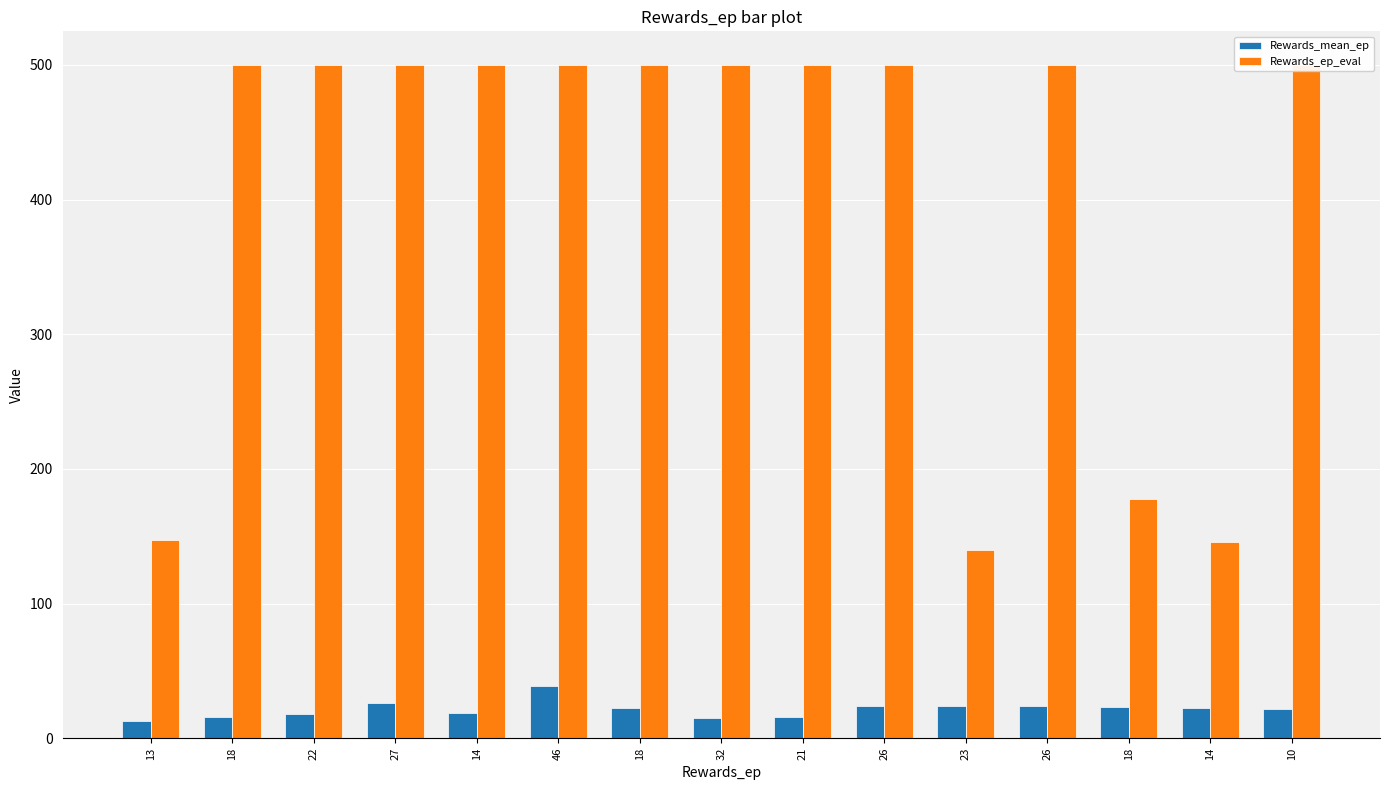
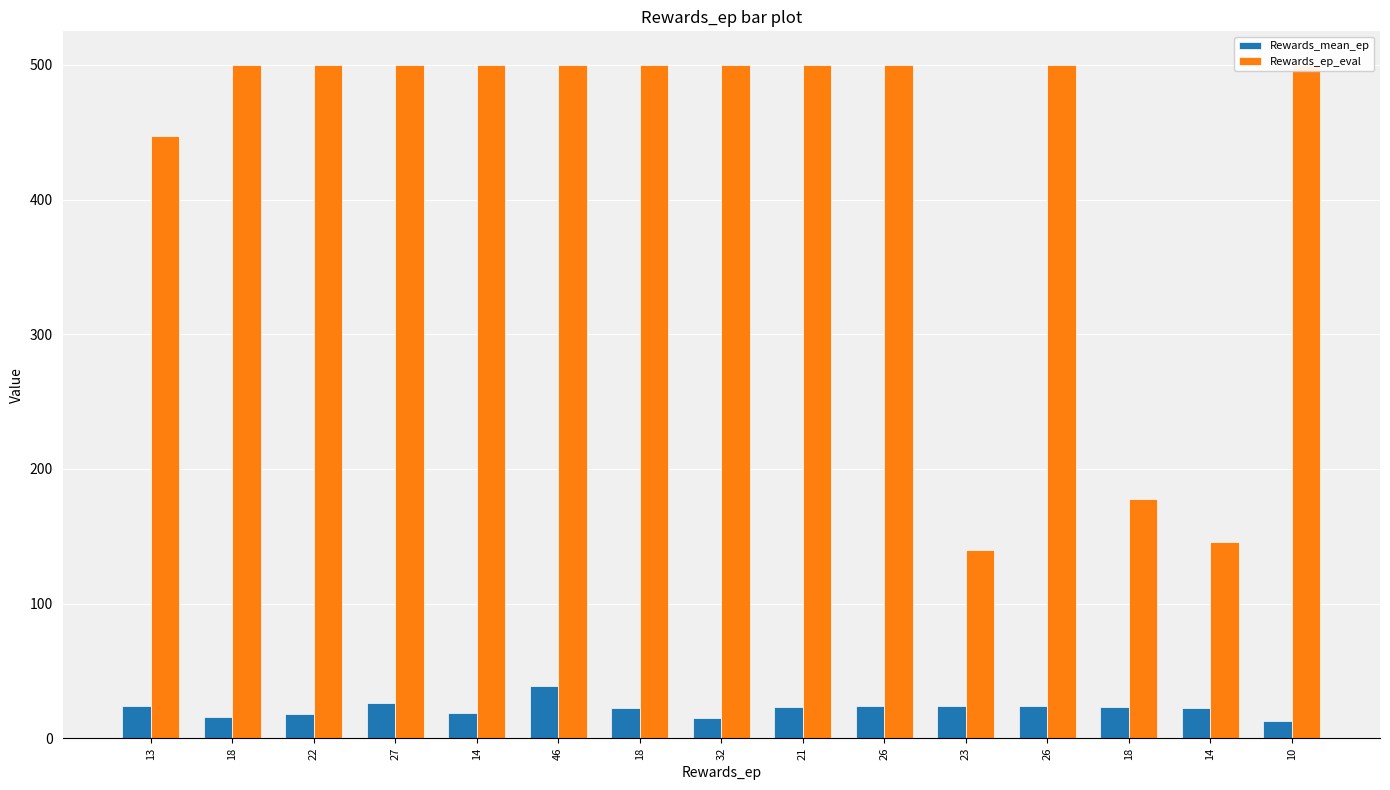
Rewards_mean_ep, 13: 13 -> 24
Rewards_ep_eval, 13: 147 -> 447
Rewards_mean_ep, 21: 16 -> 23
Rewards_mean_ep, 10: 22 -> 13
